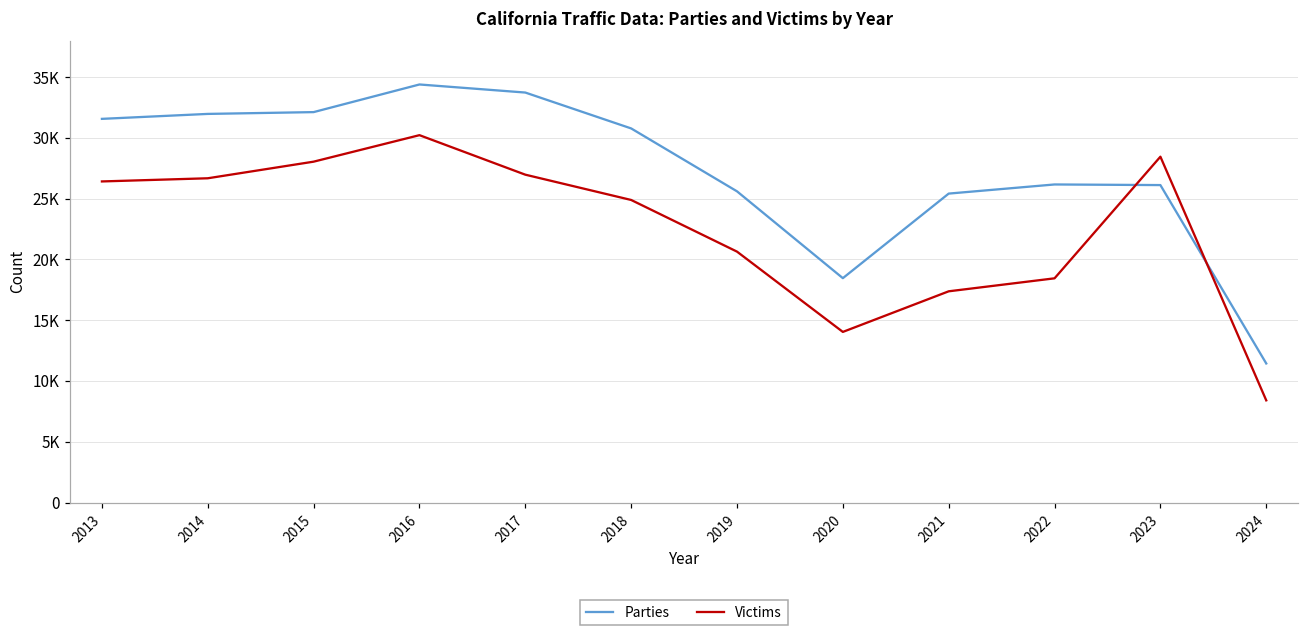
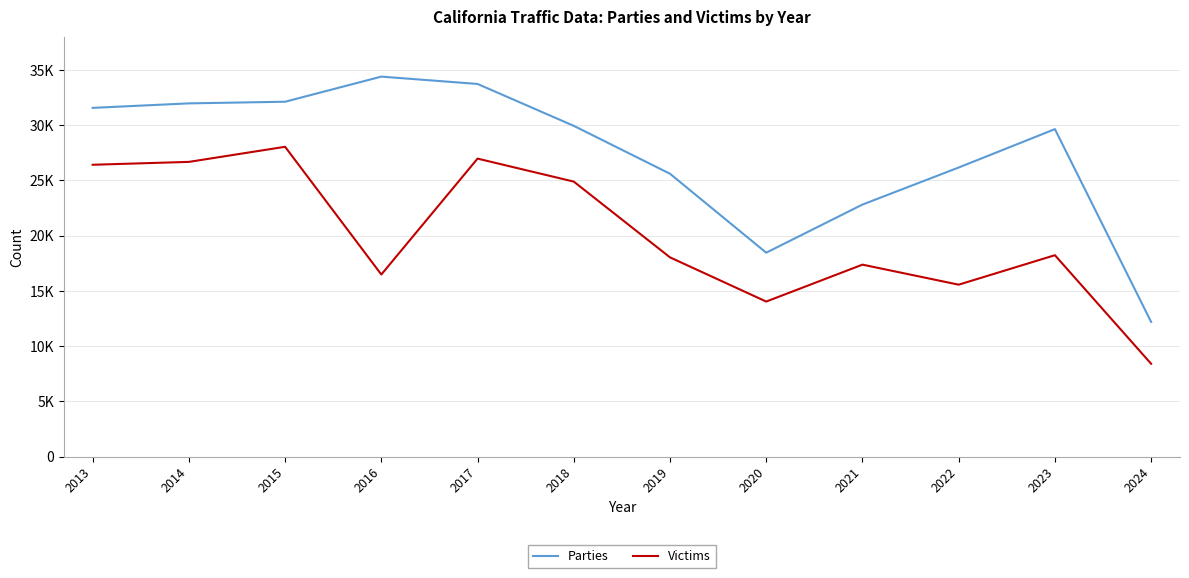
Victims, 2016: 30200 -> 16500
Parties, 2018: 30800 -> 29900
Victims, 2019: 20600 -> 18000
Parties, 2021: 25400 -> 22800
Victims, 2022: 18400 -> 15600
Parties, 2023: 26100 -> 29600
Victims, 2023: 28400 -> 18200
Parties, 2024: 11400 -> 12200
